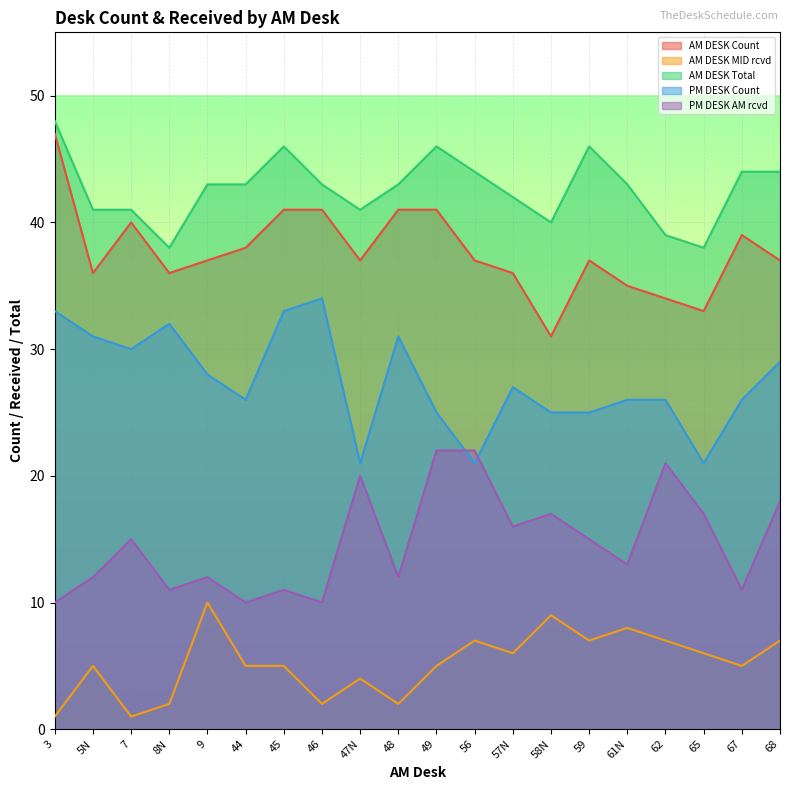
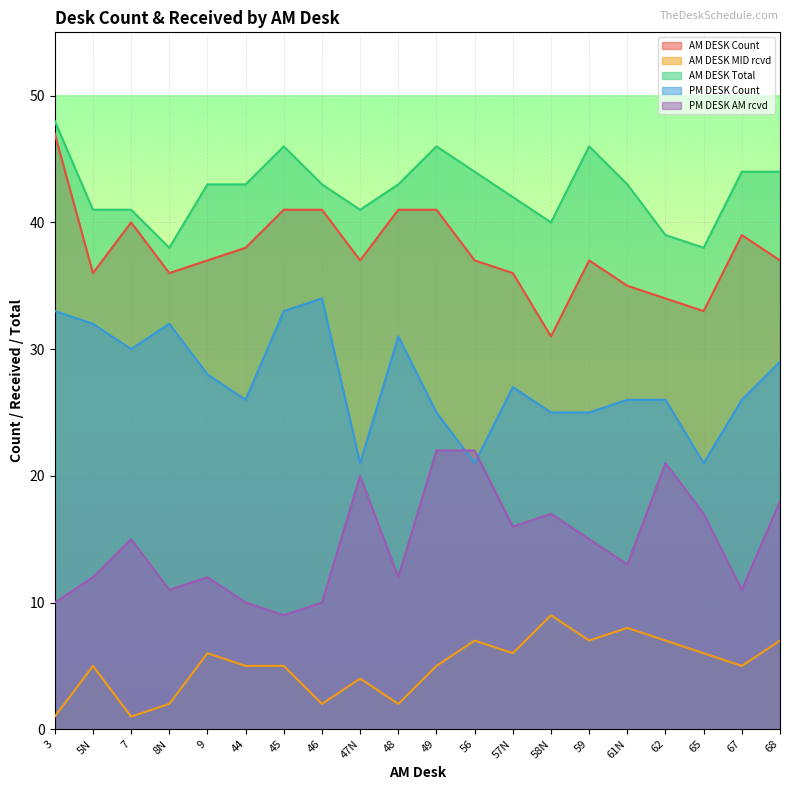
PM DESK Count, 5N: 31 -> 32
AM DESK MID rcvd, 9: 10 -> 6
PM DESK AM rcvd, 45: 11 -> 9
